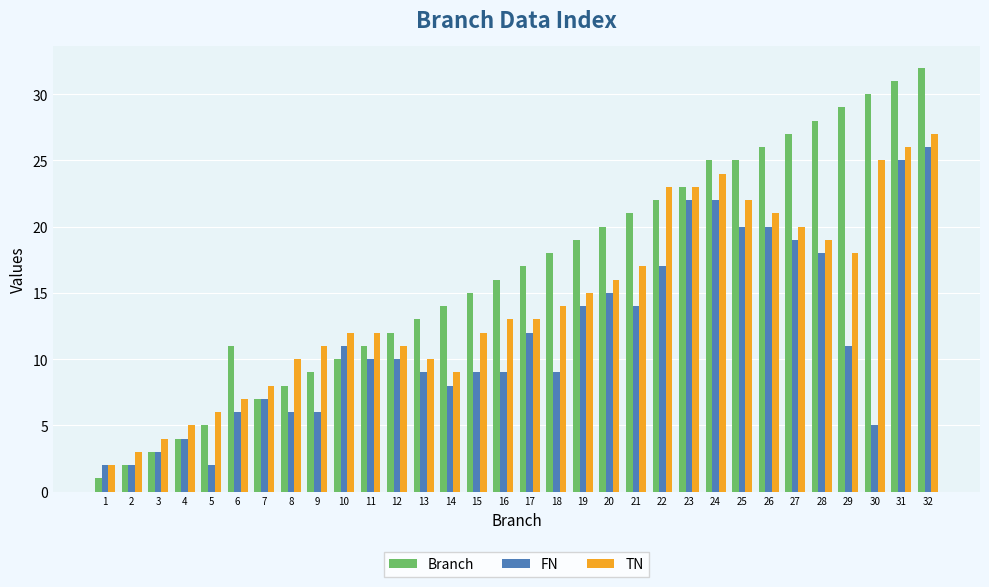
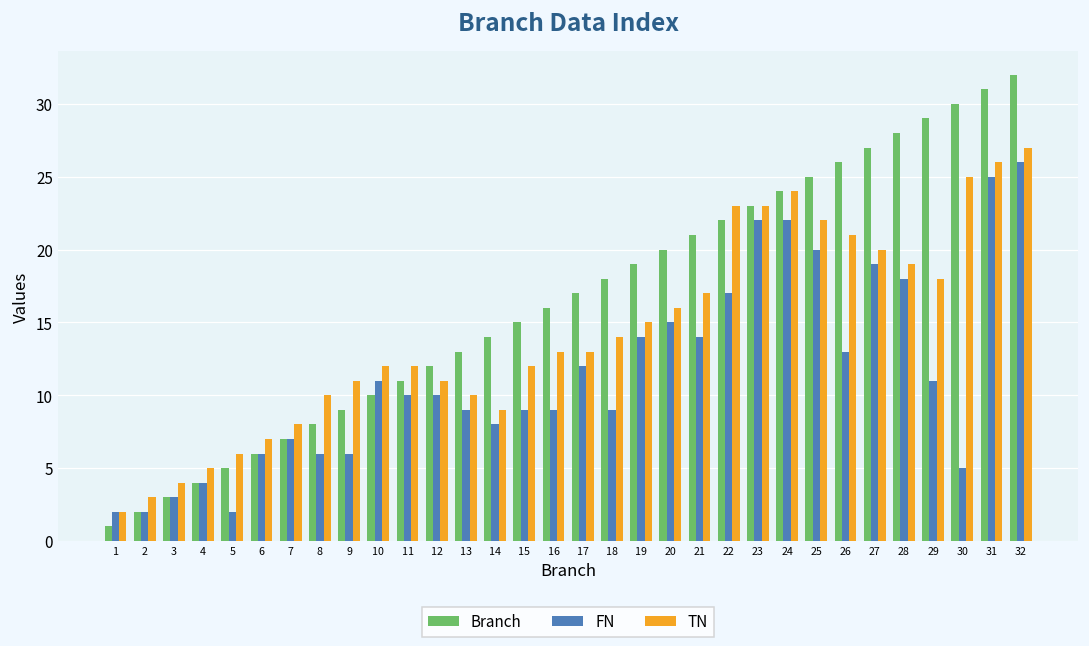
Branch, 6: 11 -> 6
Branch, 24: 25 -> 24
FN, 26: 20 -> 13
